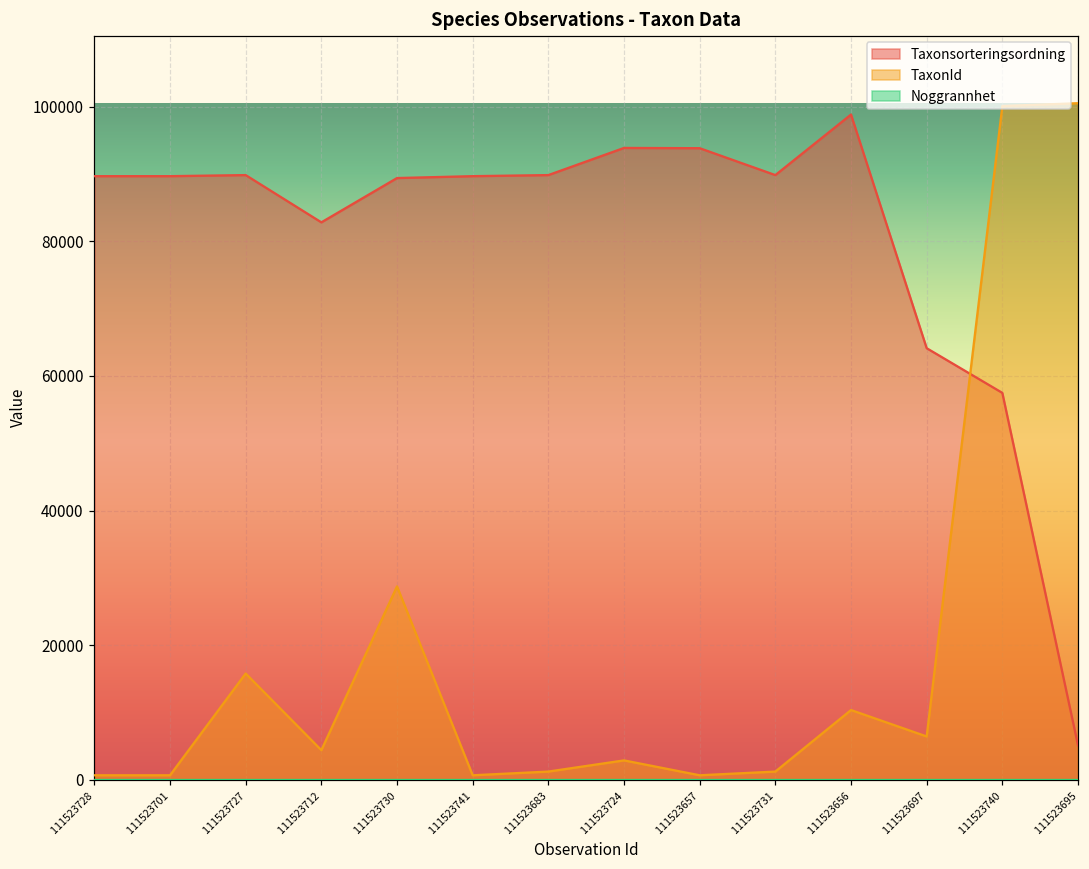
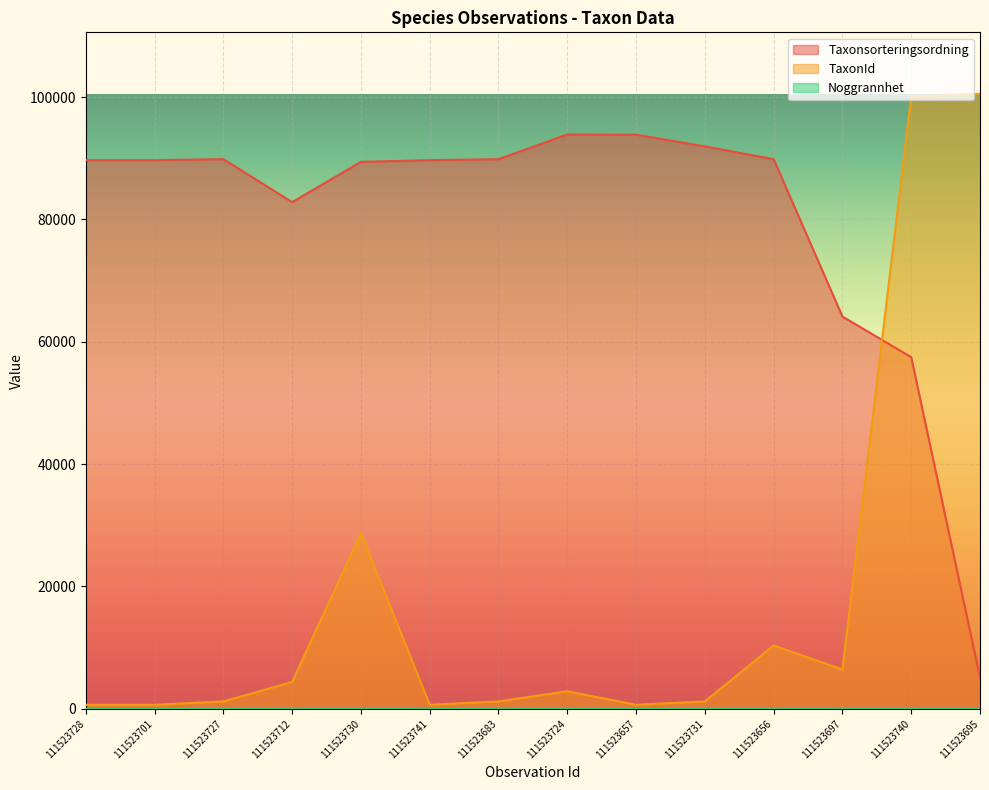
TaxonId, 111523727: 16000 -> 1000
Taxonsorteringsordning, 111523731: 90000 -> 92000
Taxonsorteringsordning, 111523656: 99000 -> 90000
